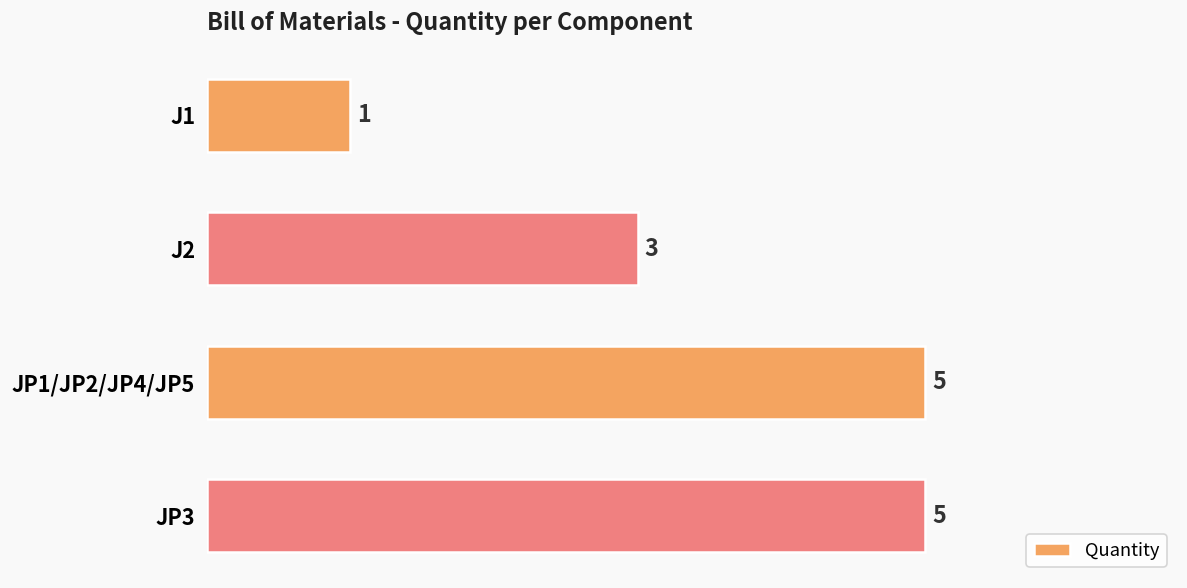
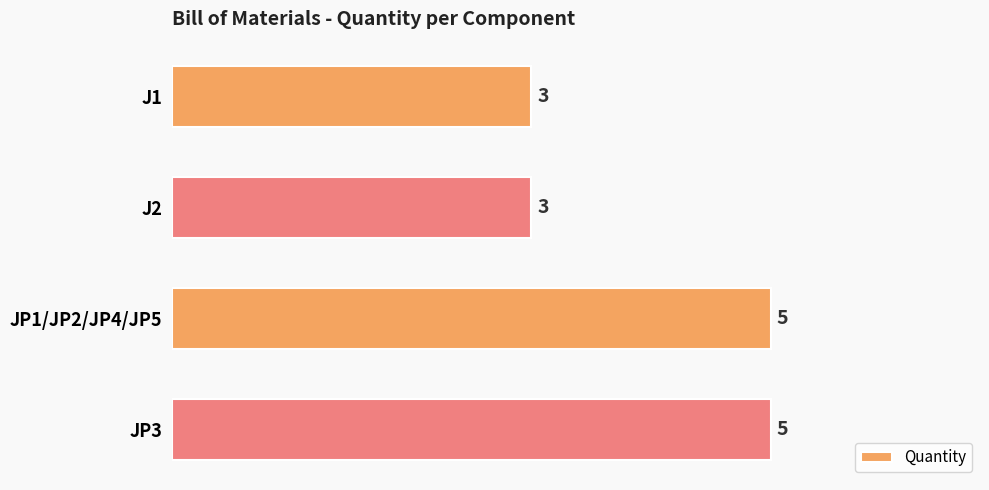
J1: 1 -> 3
